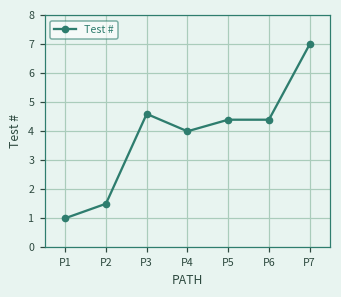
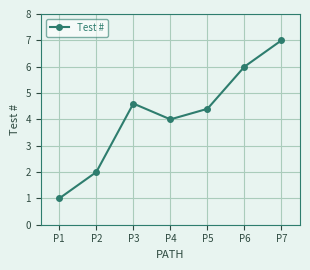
P2: 1.5 -> 2.0
P6: 4.4 -> 6.0
